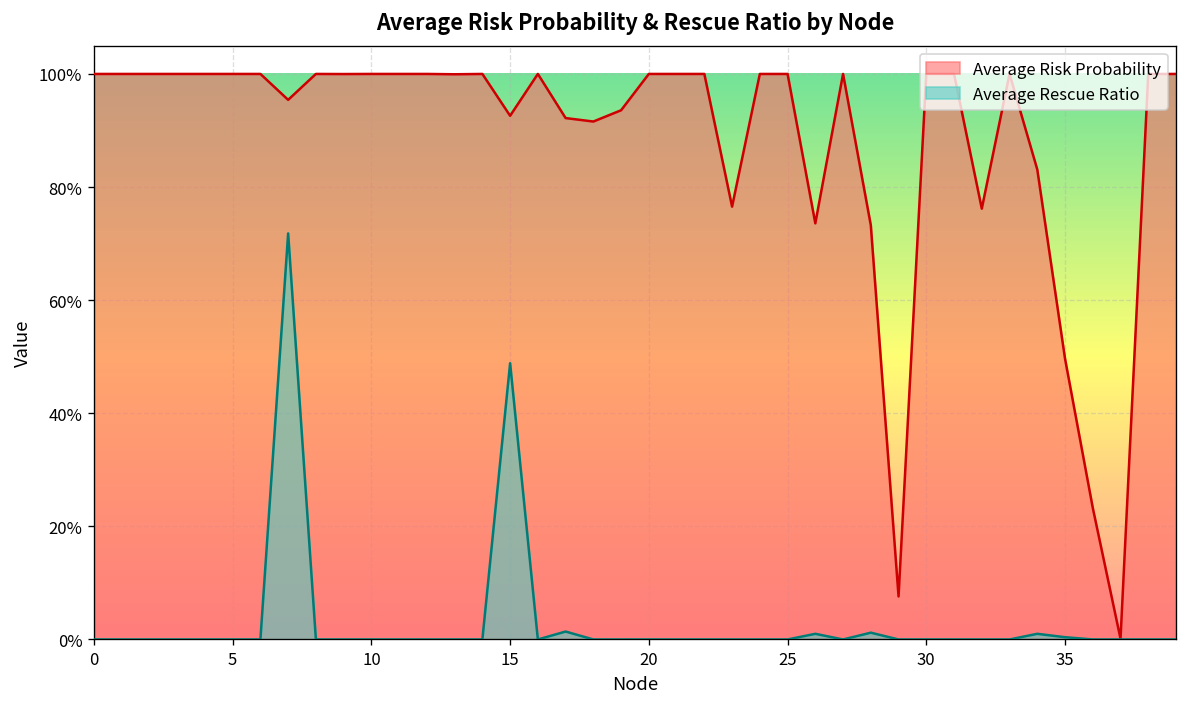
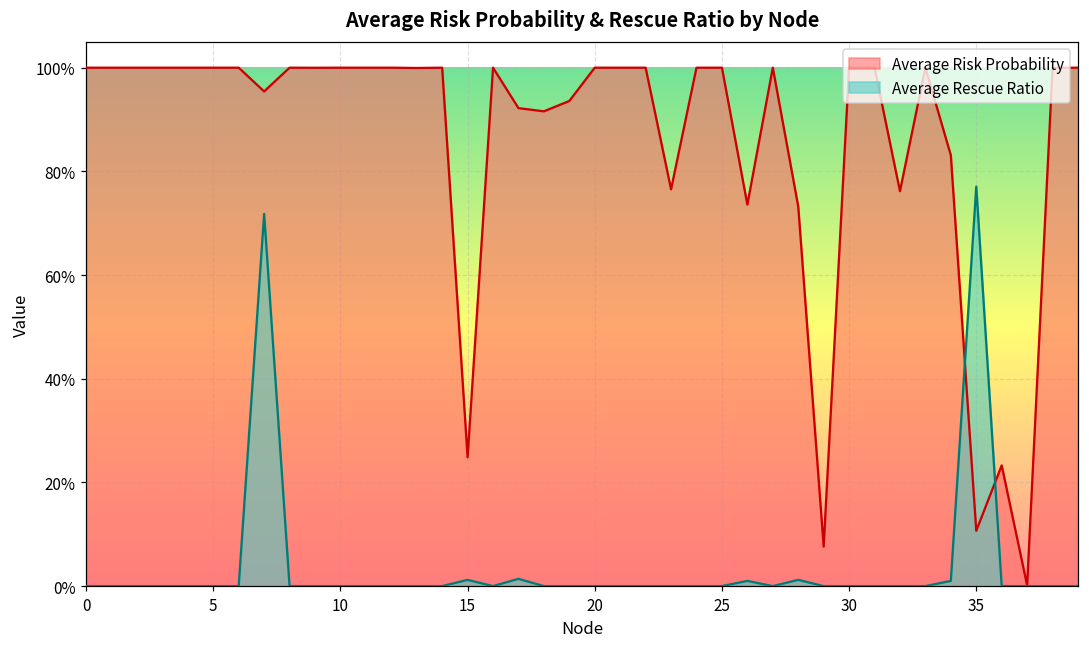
Average Risk Probability, 15: 93% -> 25%
Average Rescue Ratio, 15: 49% -> 1%
Average Risk Probability, 35: 50% -> 11%
Average Rescue Ratio, 35: 0% -> 77%
